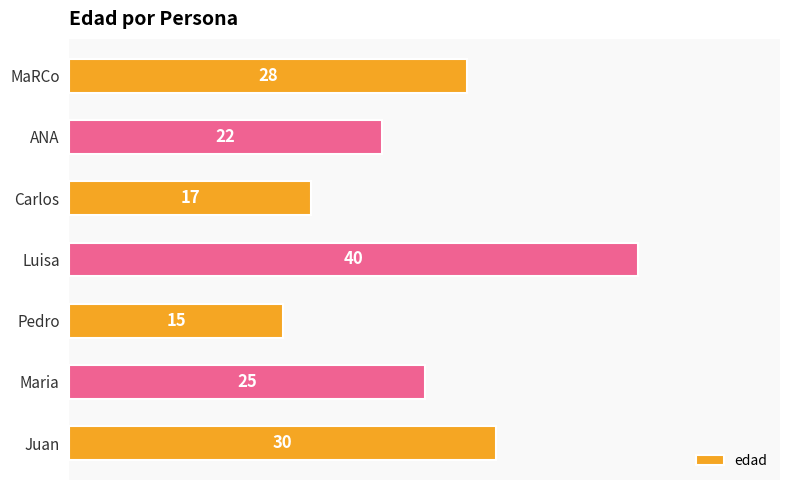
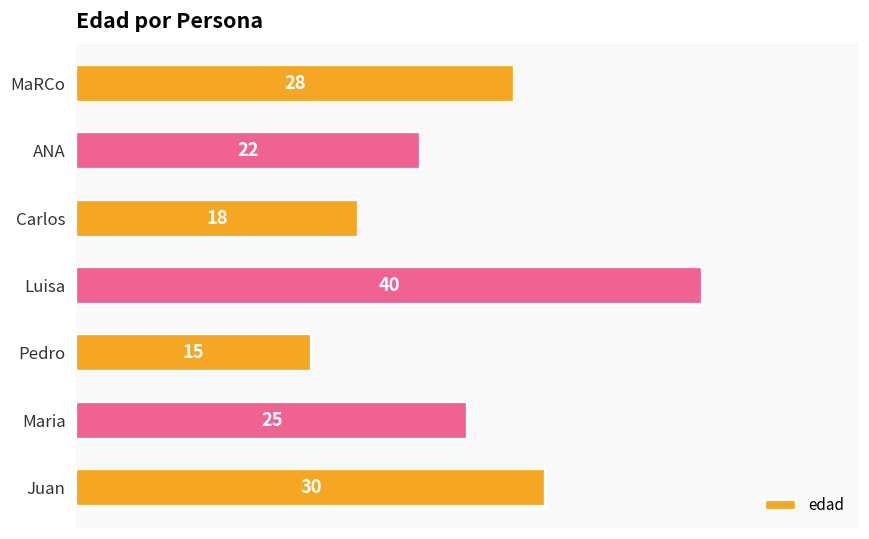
Carlos: 17 -> 18
